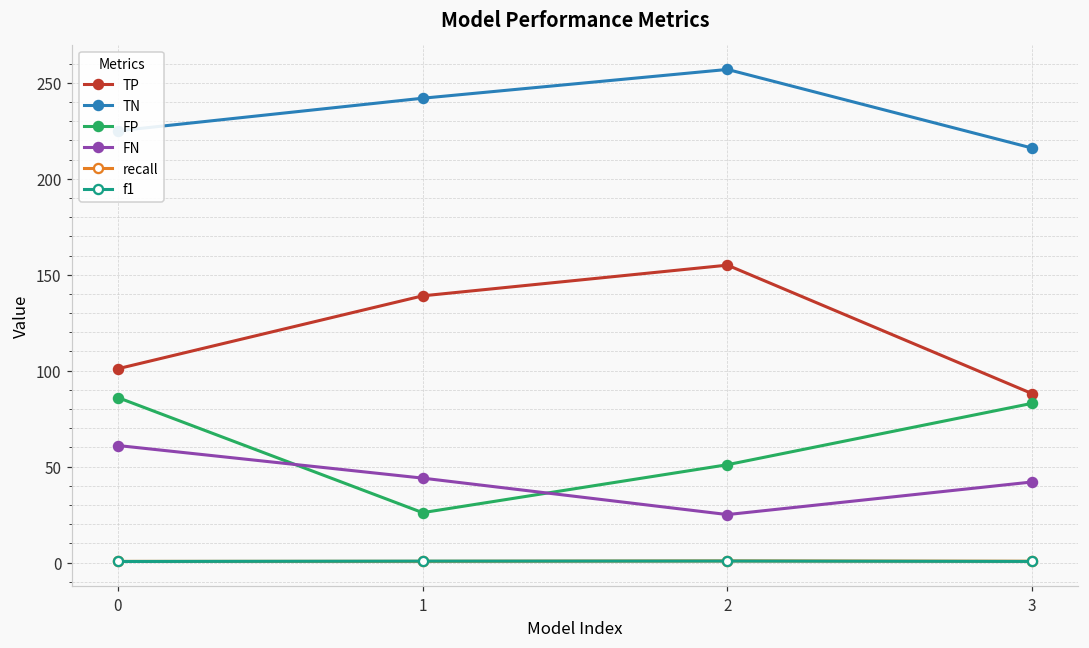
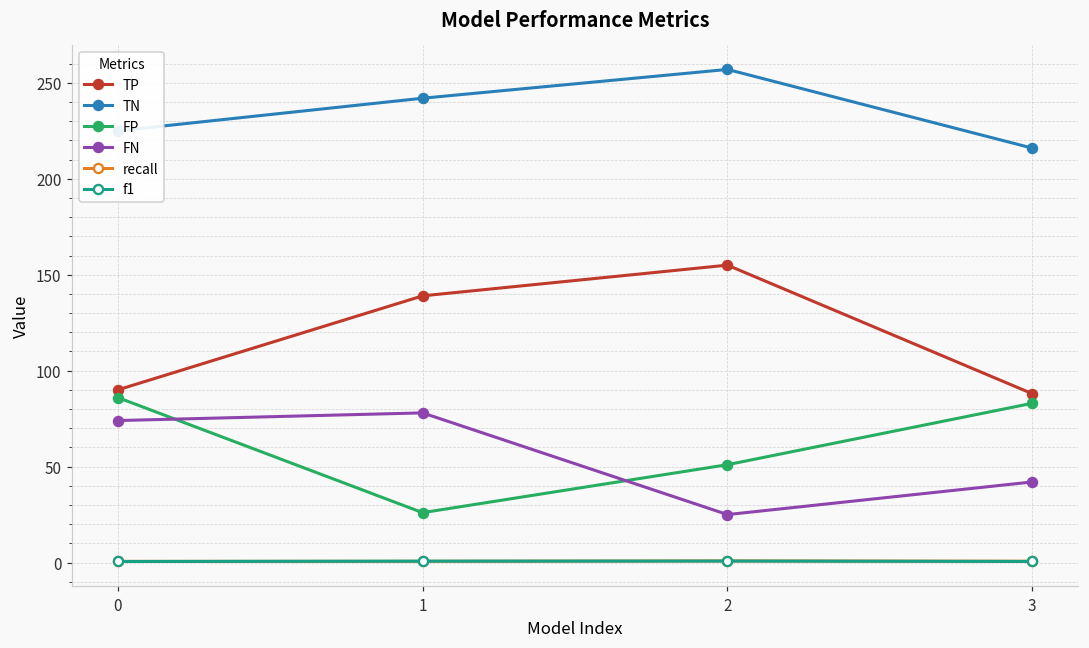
TP, 0: 101 -> 90
FN, 0: 61 -> 74
FN, 1: 44 -> 78
